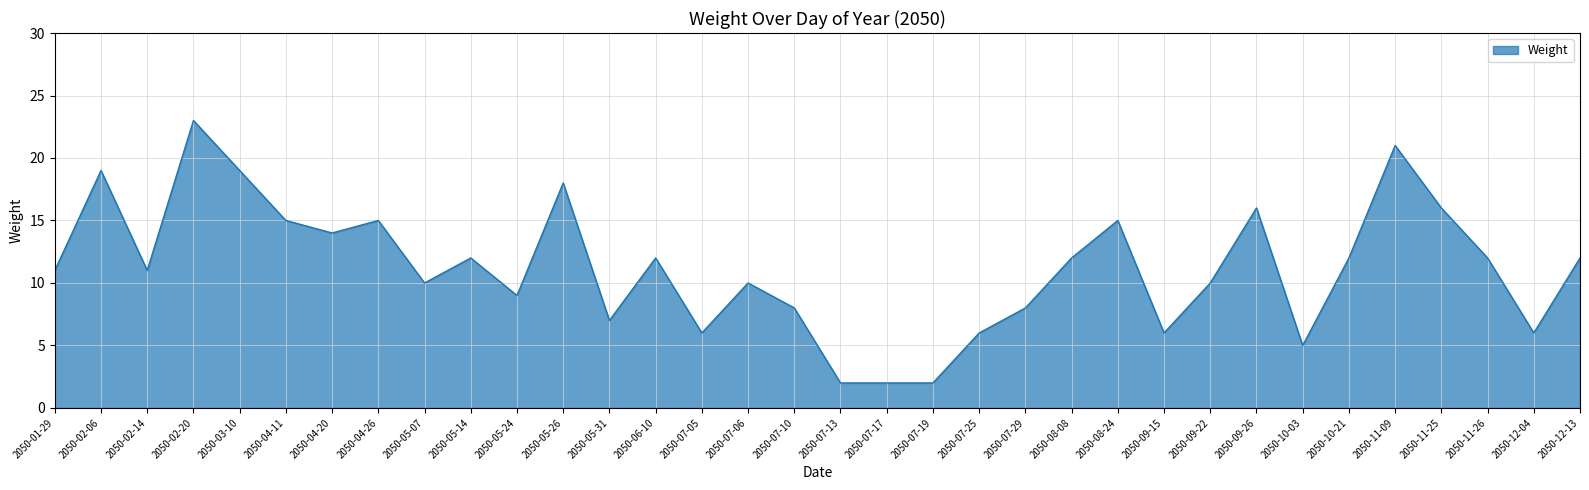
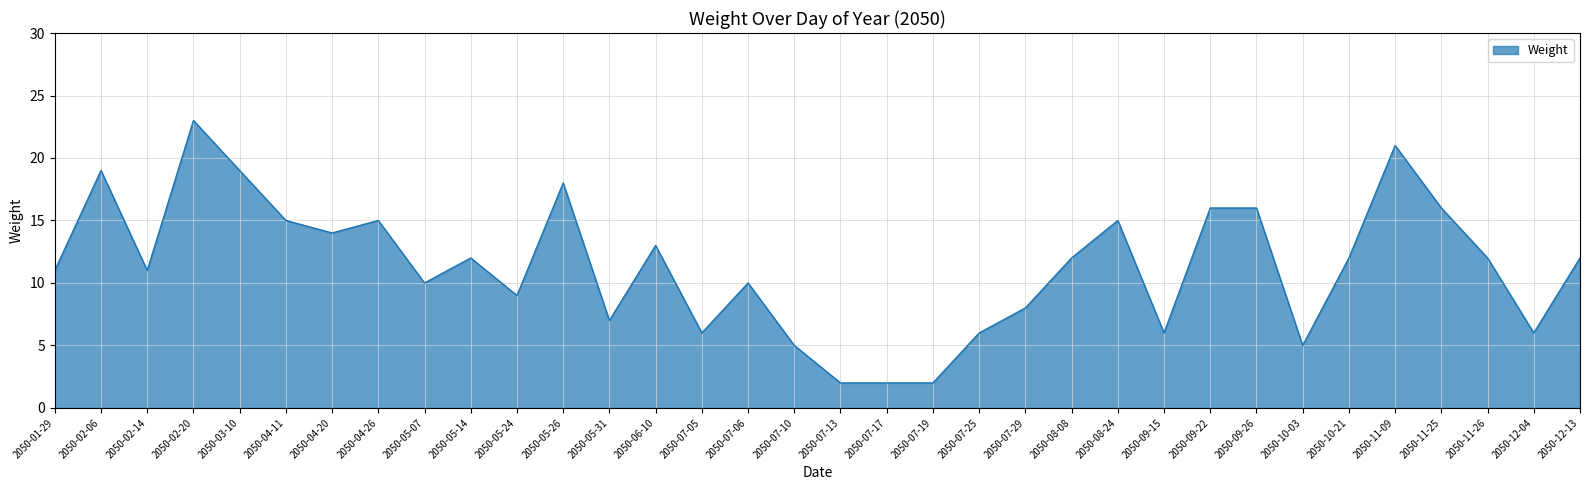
2050-06-10: 12 -> 13
2050-07-10: 8 -> 5
2050-09-22: 10 -> 16
